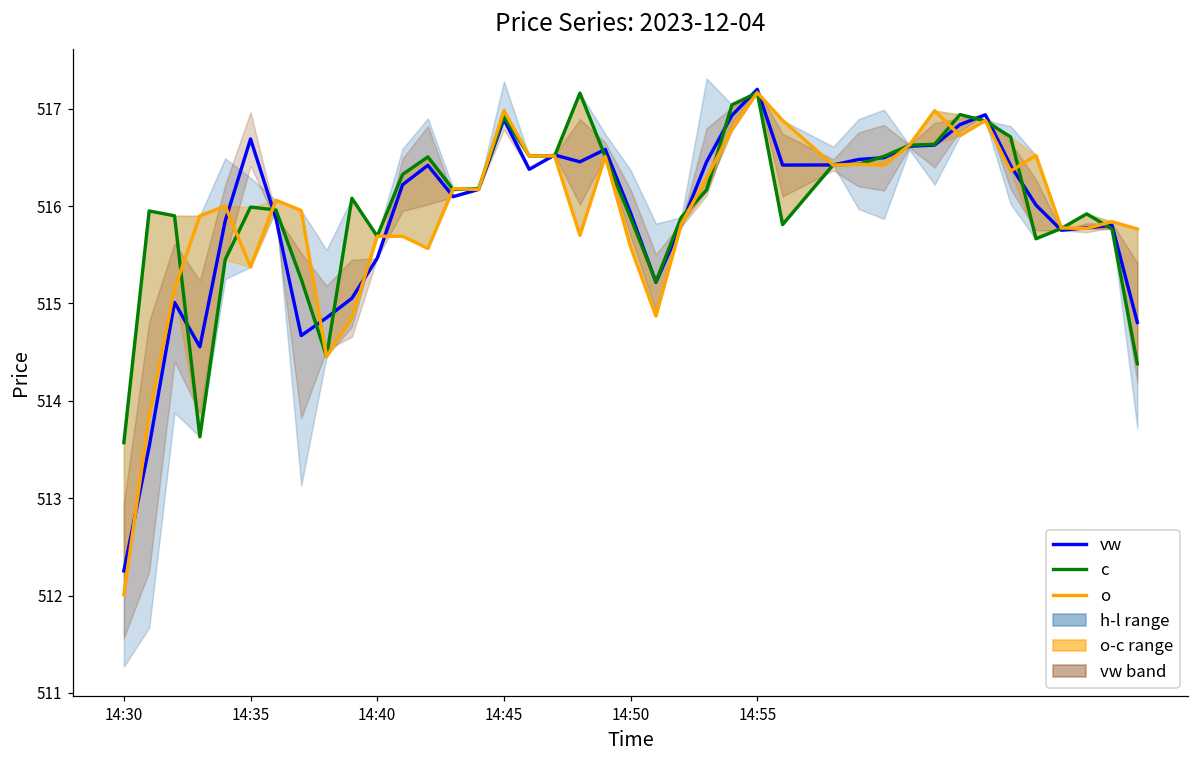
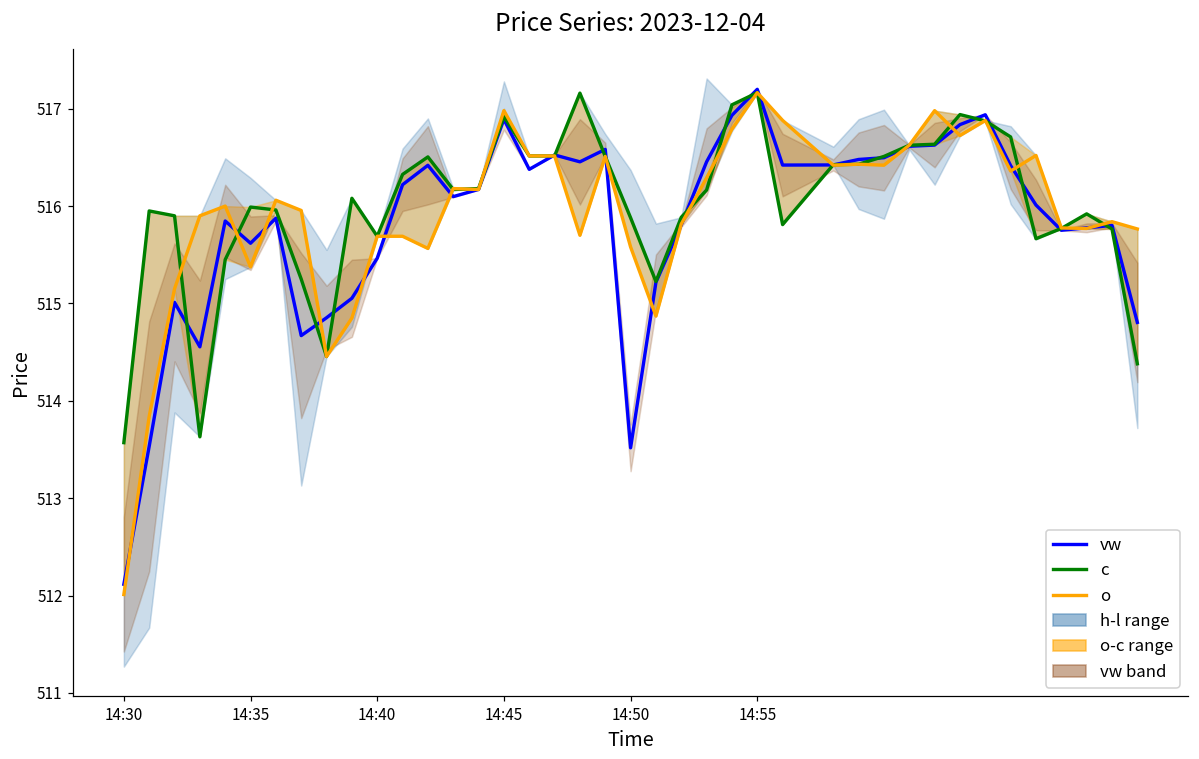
vw, 14:30: 512.3 -> 512.1
vw, 14:35: 516.7 -> 515.6
vw, 14:50: 515.9 -> 513.5
